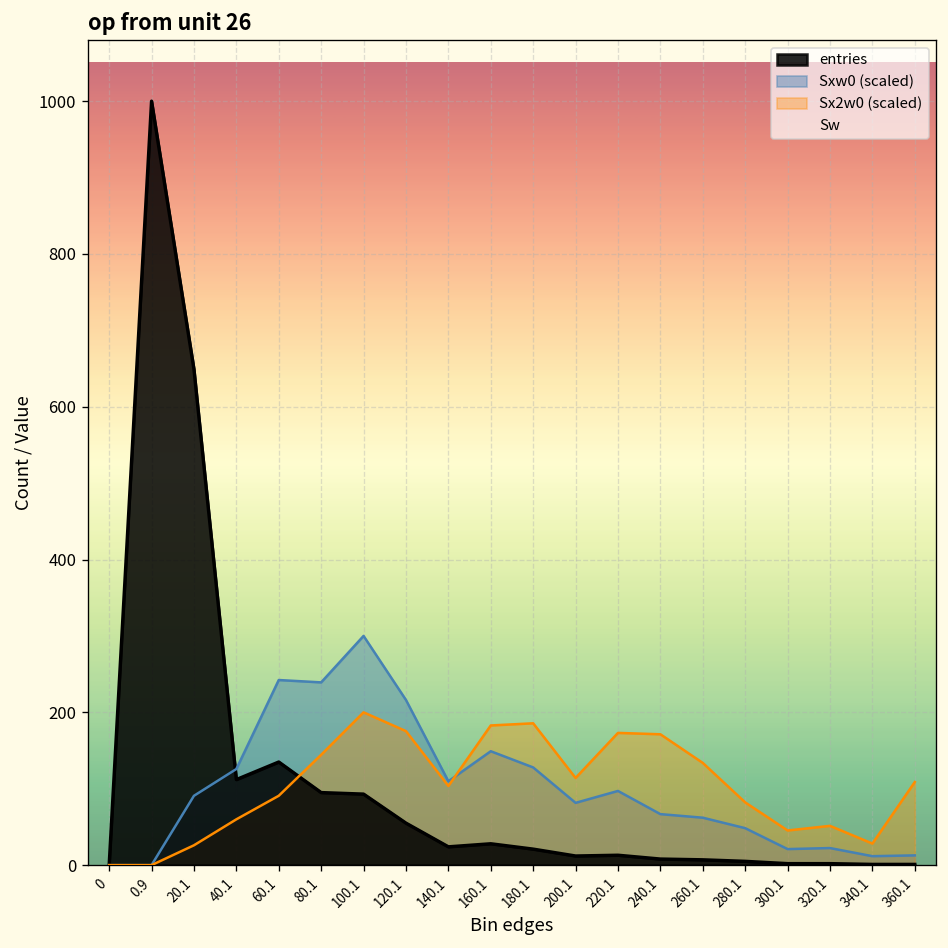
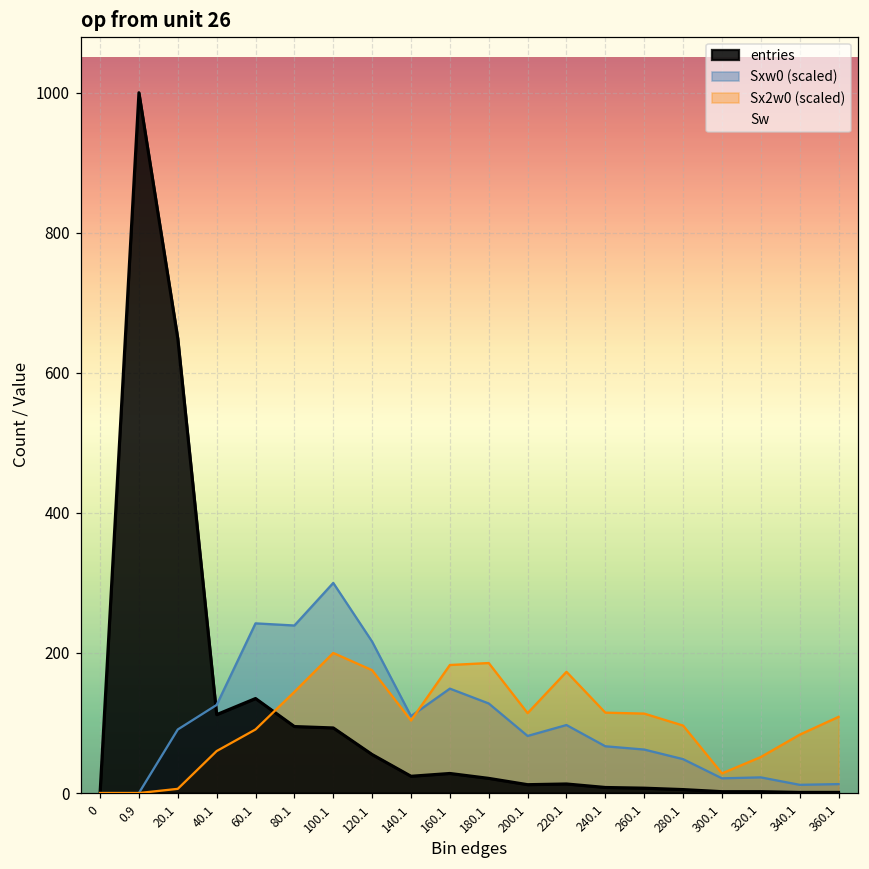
Sx2w0 (scaled), 20.1: 30 -> 10
Sx2w0 (scaled), 240.1: 170 -> 110
Sx2w0 (scaled), 260.1: 130 -> 110
Sx2w0 (scaled), 280.1: 80 -> 100
Sx2w0 (scaled), 300.1: 50 -> 30
Sx2w0 (scaled), 340.1: 30 -> 80
